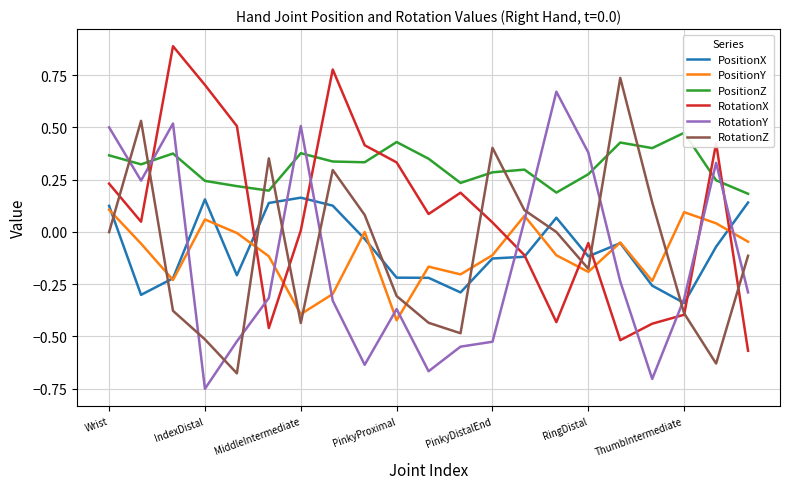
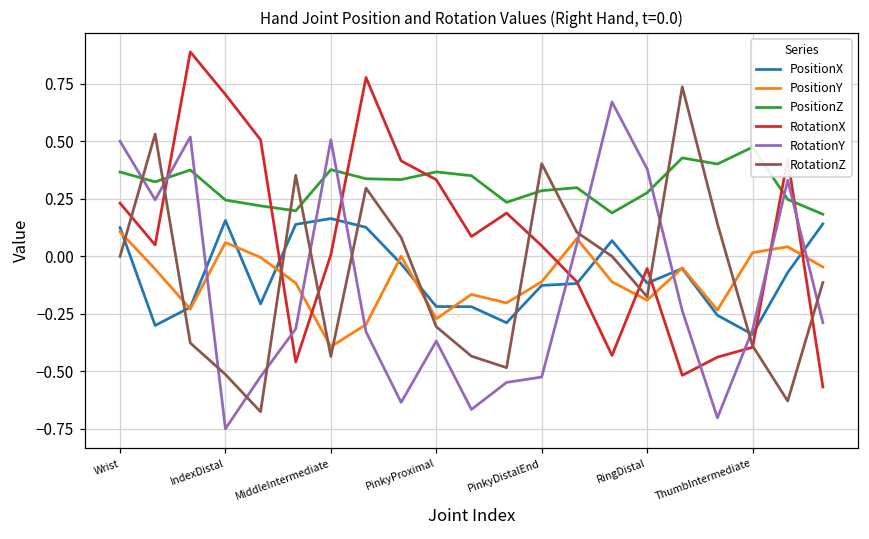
PositionY, PinkyProximal: -0.42 -> -0.27
PositionZ, PinkyProximal: 0.43 -> 0.37
PositionY, ThumbIntermediate: 0.09 -> 0.02
